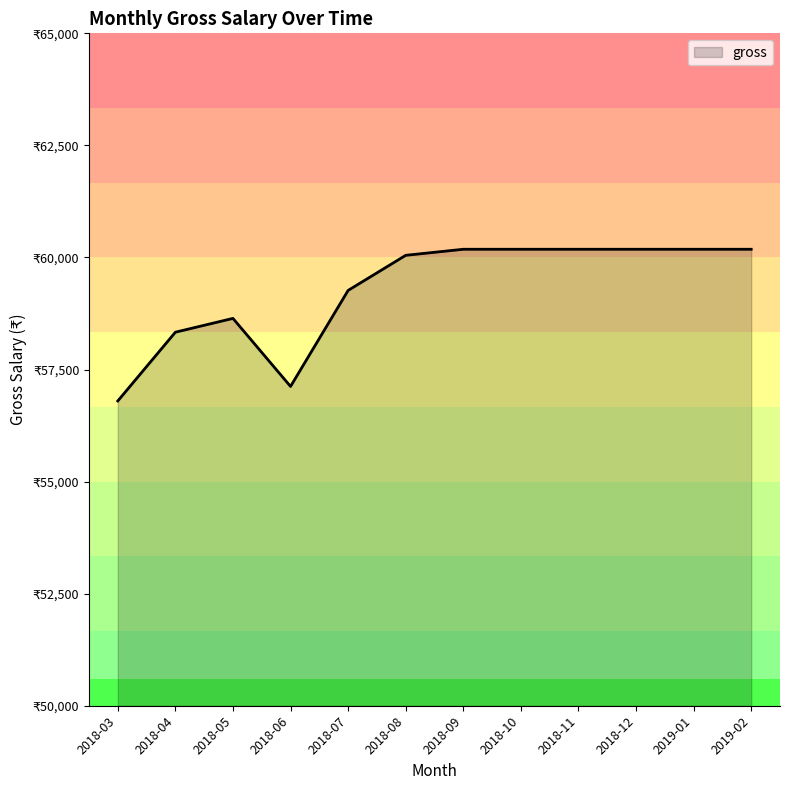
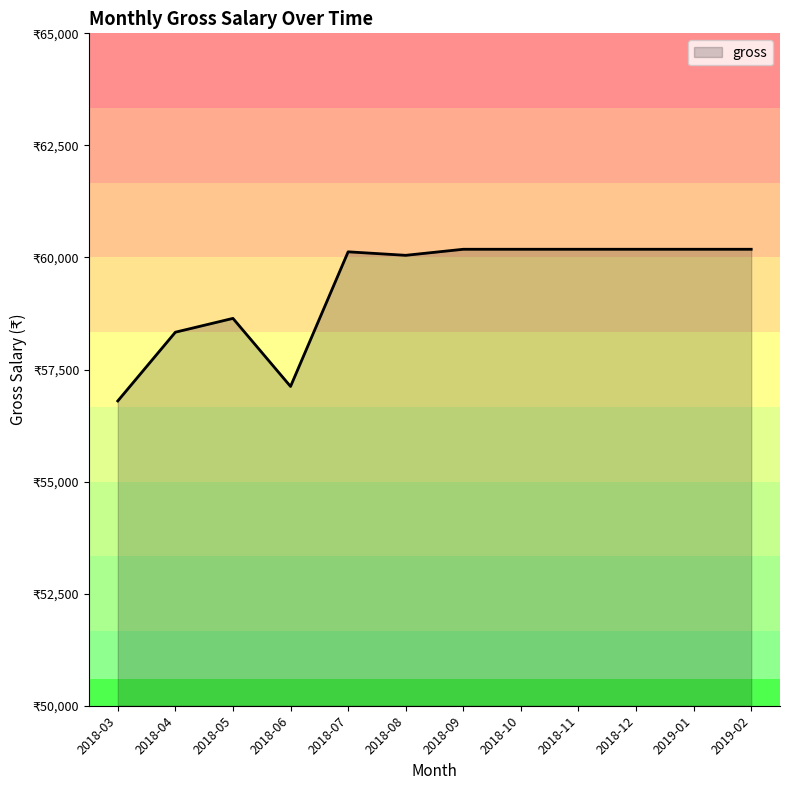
2018-07: ₹59,300 -> ₹60,100
